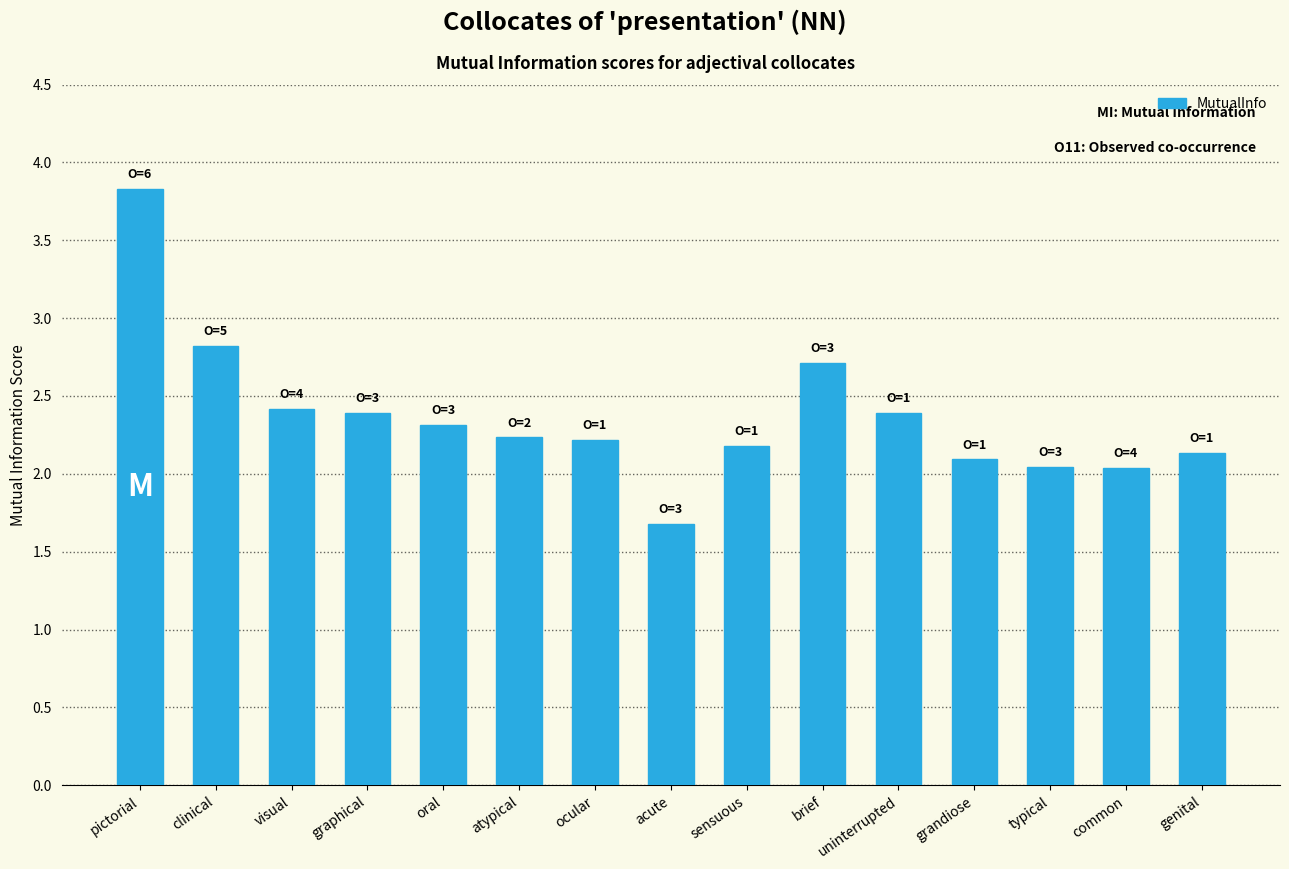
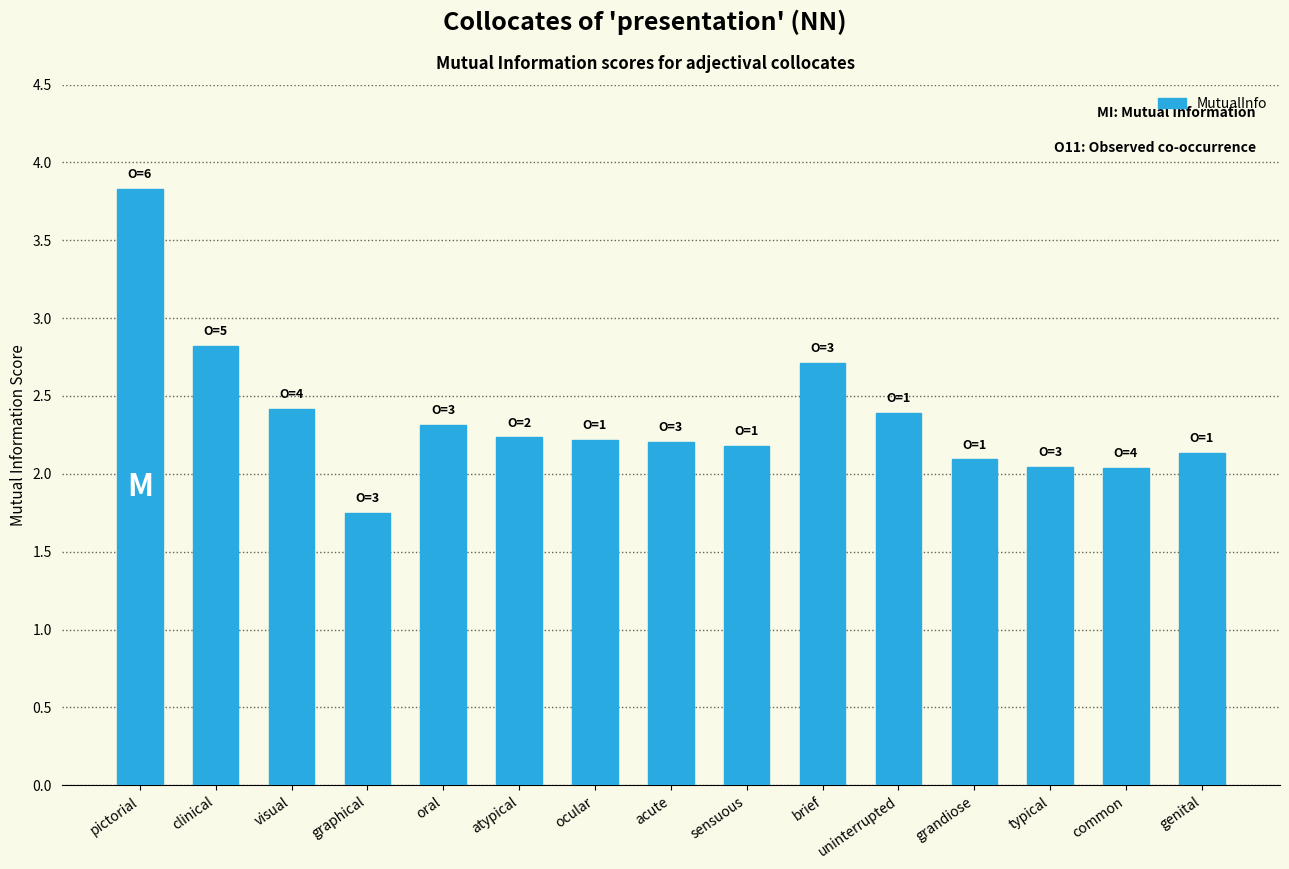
graphical: 2.39 -> 1.75
acute: 1.68 -> 2.21
